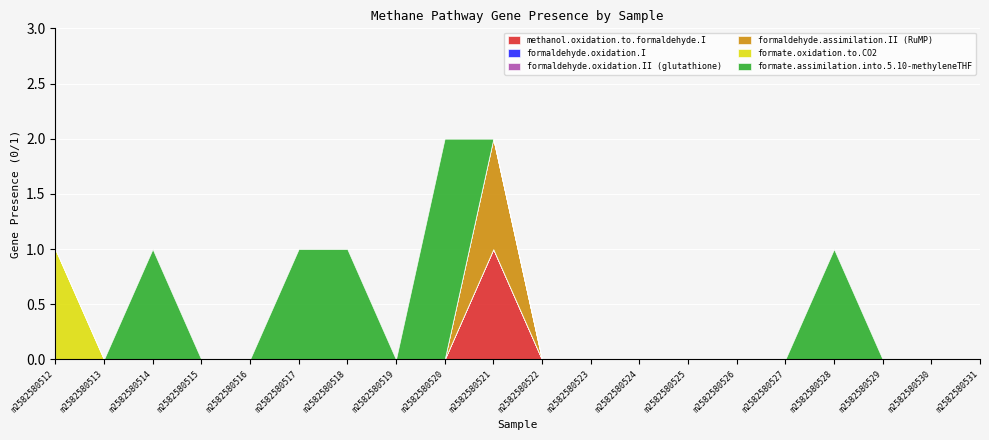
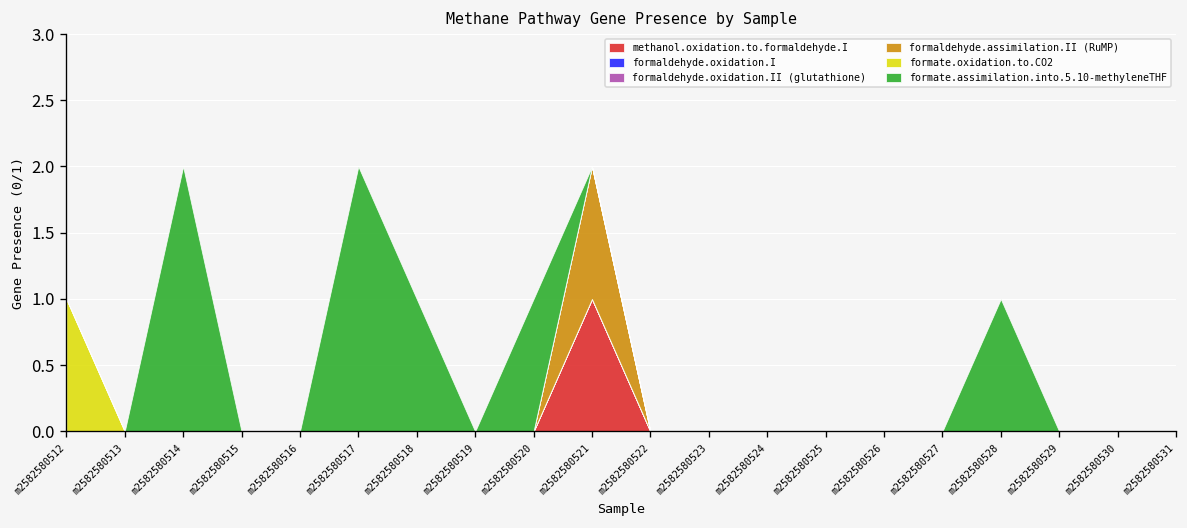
formate.assimilation.into.5.10-methyleneTHF, m2582580514: 1 -> 2
formate.assimilation.into.5.10-methyleneTHF, m2582580517: 1 -> 2
formate.assimilation.into.5.10-methyleneTHF, m2582580520: 2 -> 1
